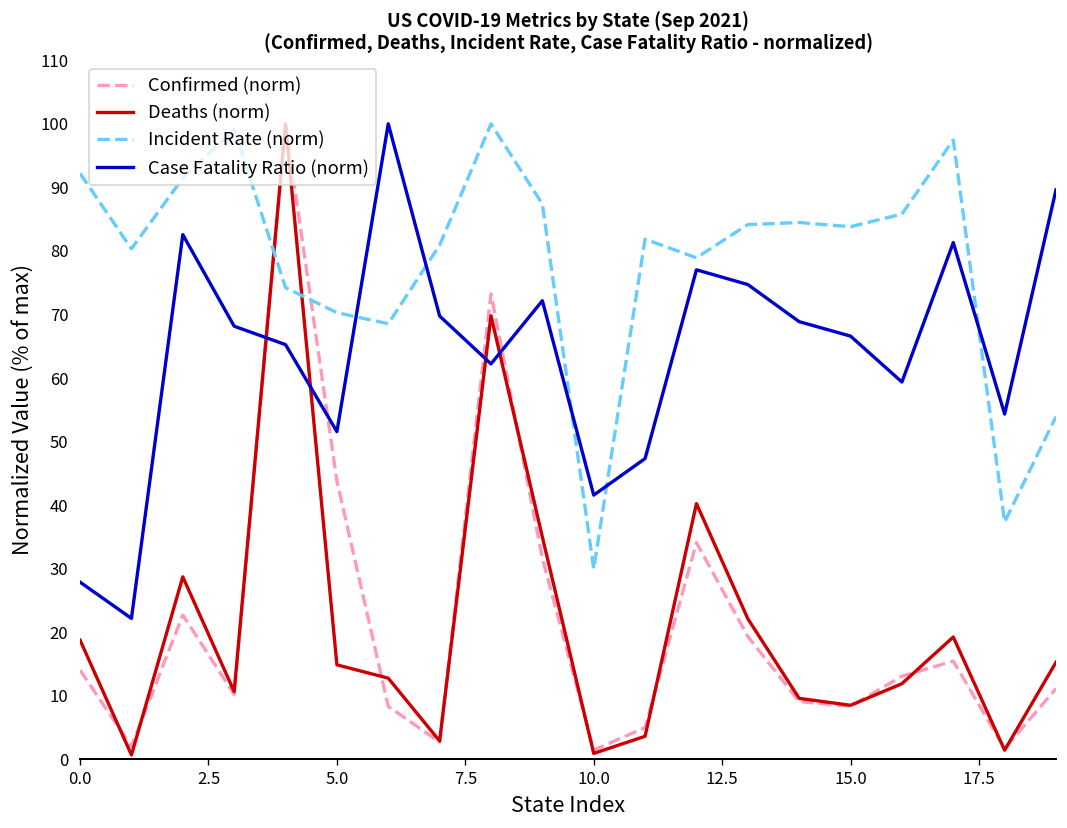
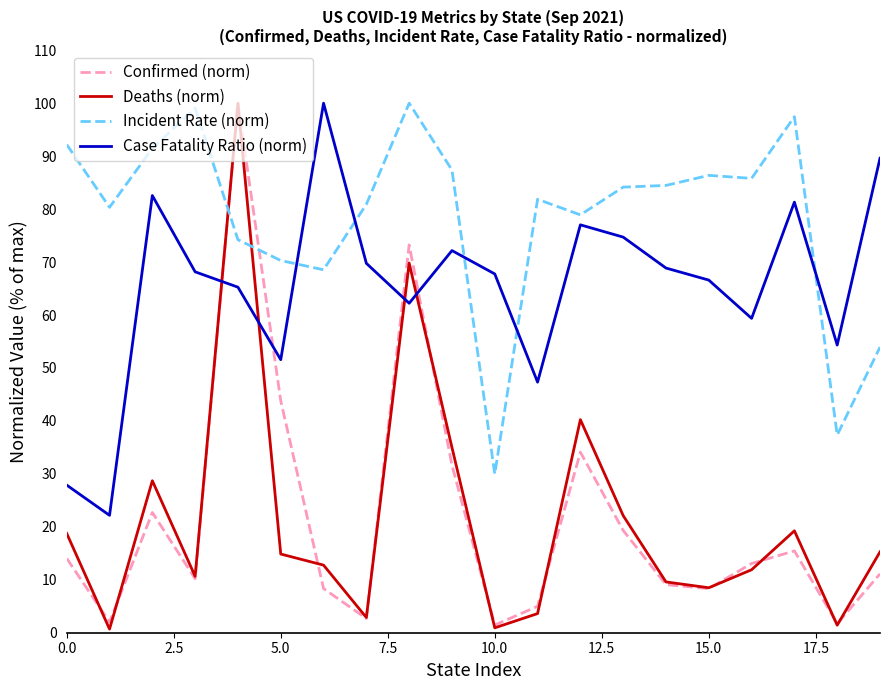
Case Fatality Ratio (norm), 10.0: 42 -> 68
Incident Rate (norm), 15.0: 84 -> 86
